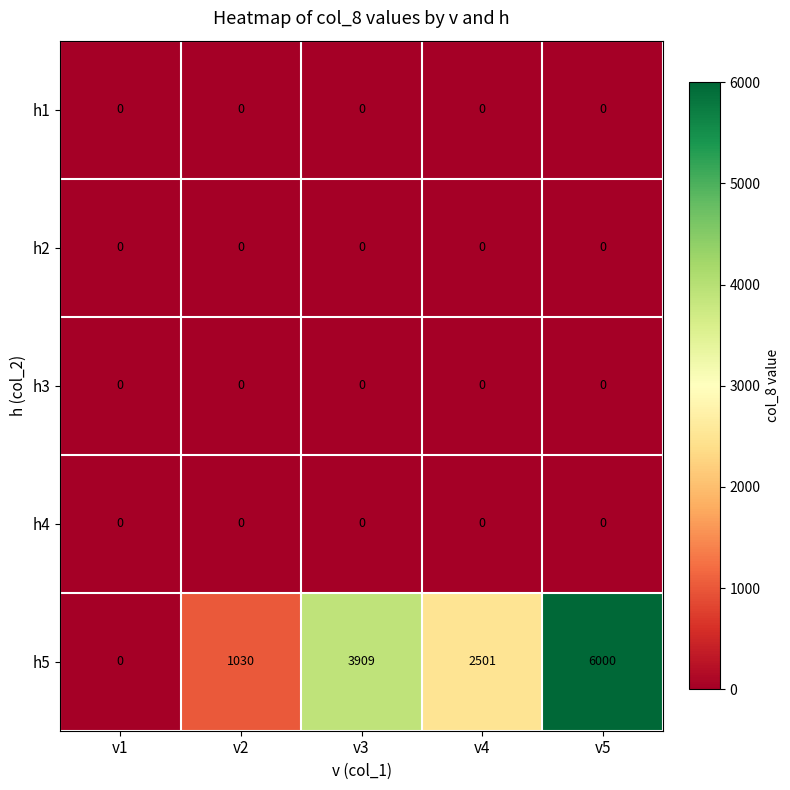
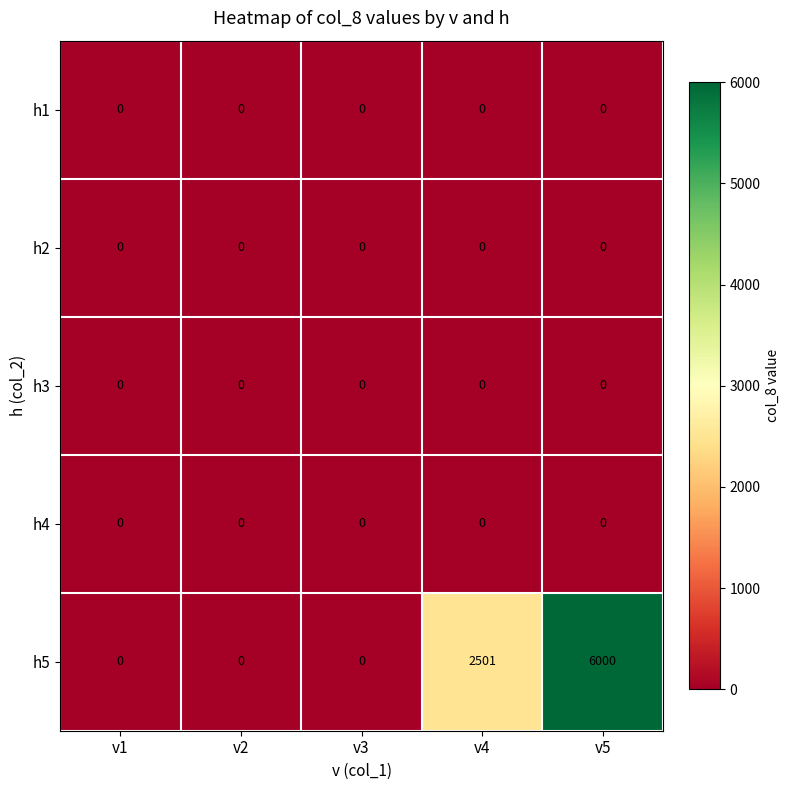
h5, v2: 1030 -> 0
h5, v3: 3909 -> 0
